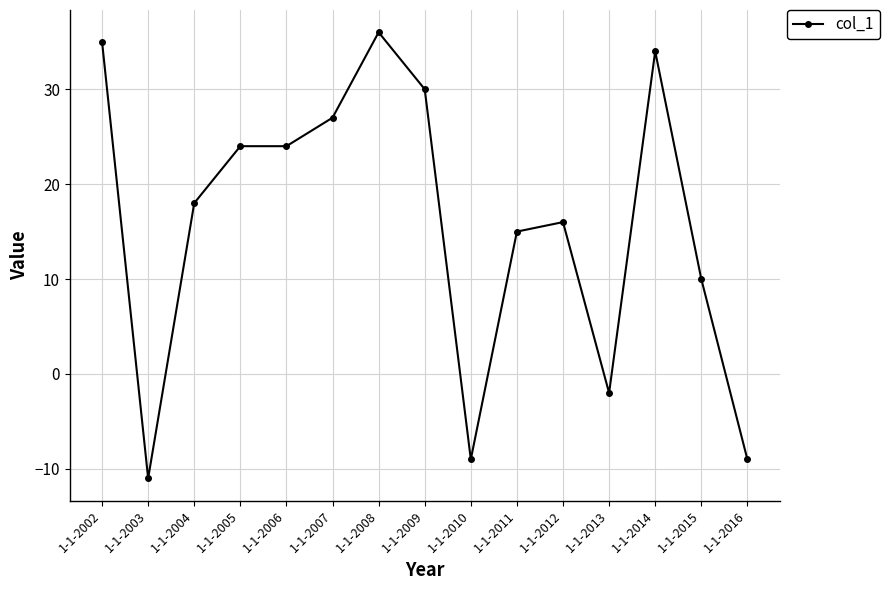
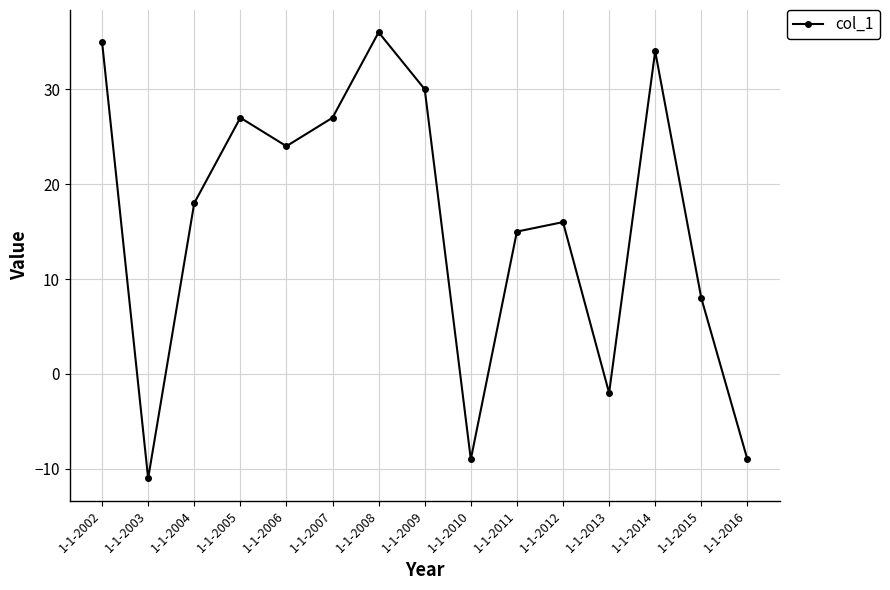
1-1-2005: 24 -> 27
1-1-2015: 10 -> 8
